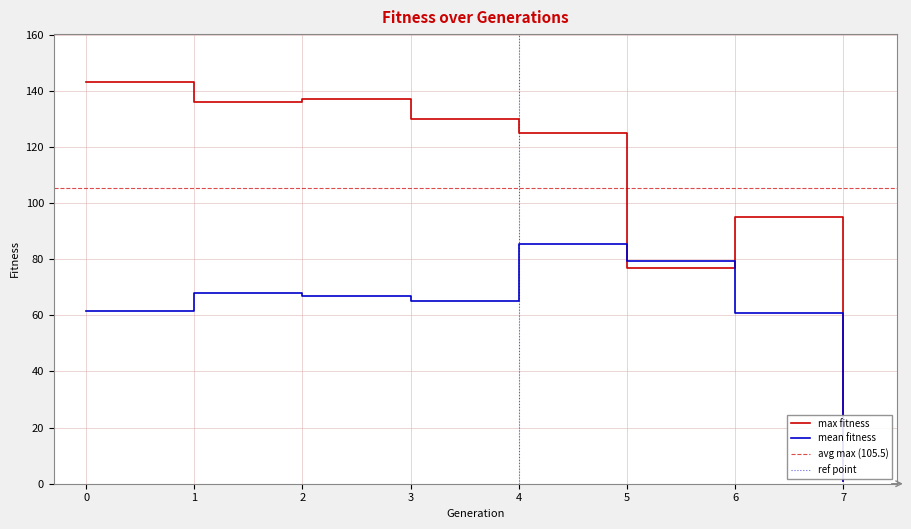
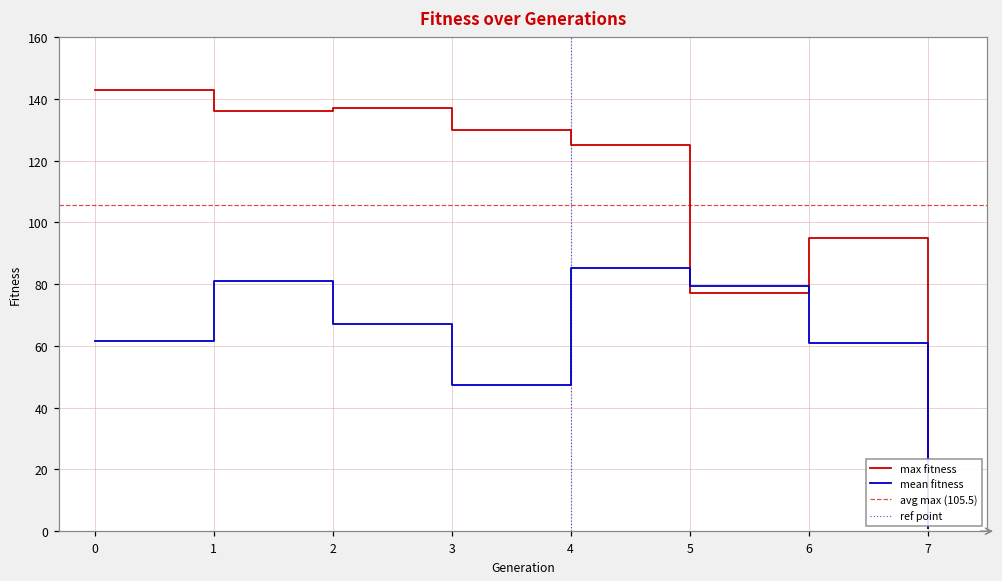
mean fitness, 1: 68 -> 81
mean fitness, 3: 65 -> 47
